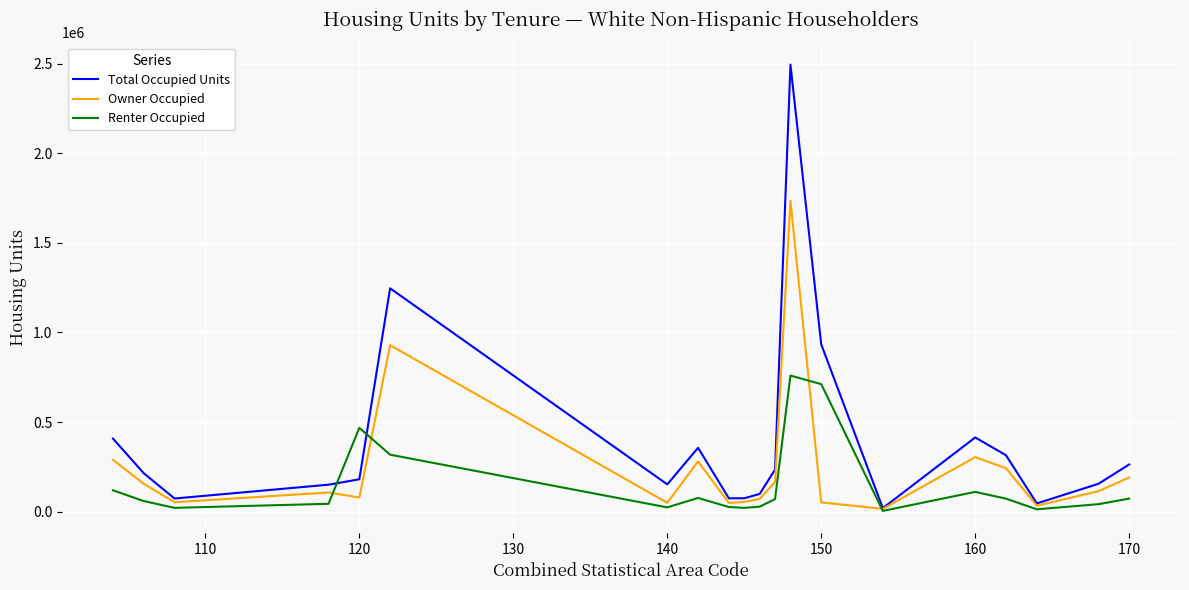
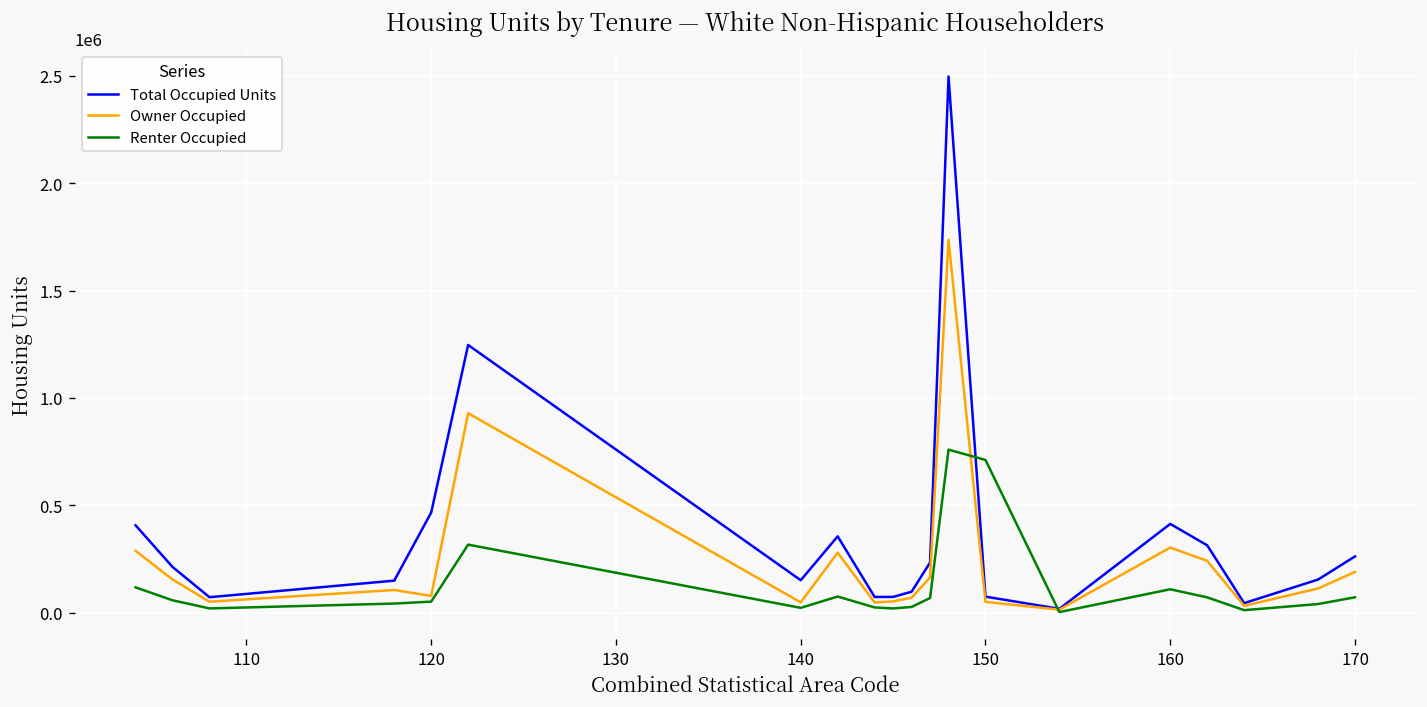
Total Occupied Units, 120: 180000 -> 470000
Renter Occupied, 120: 470000 -> 50000
Total Occupied Units, 150: 930000 -> 80000
